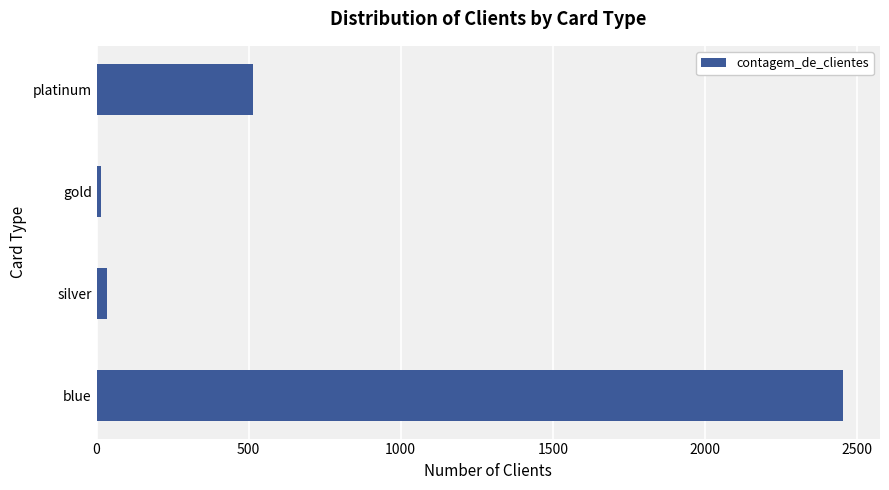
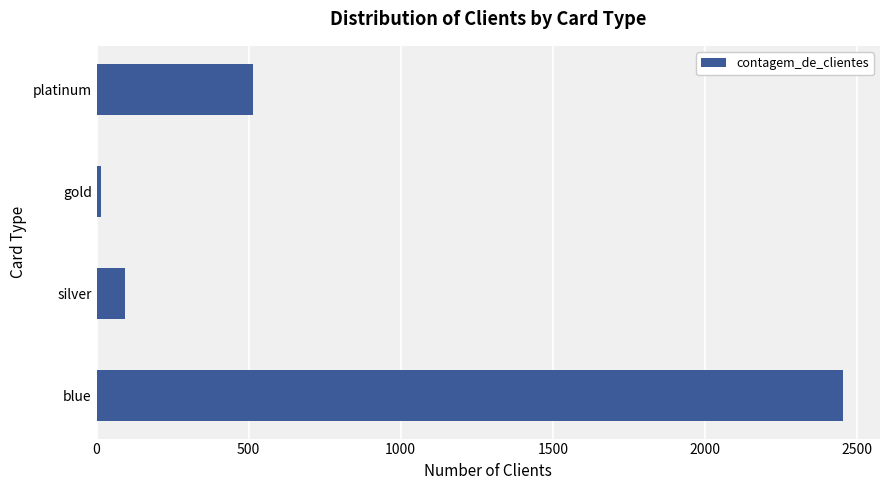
silver: 40 -> 90
